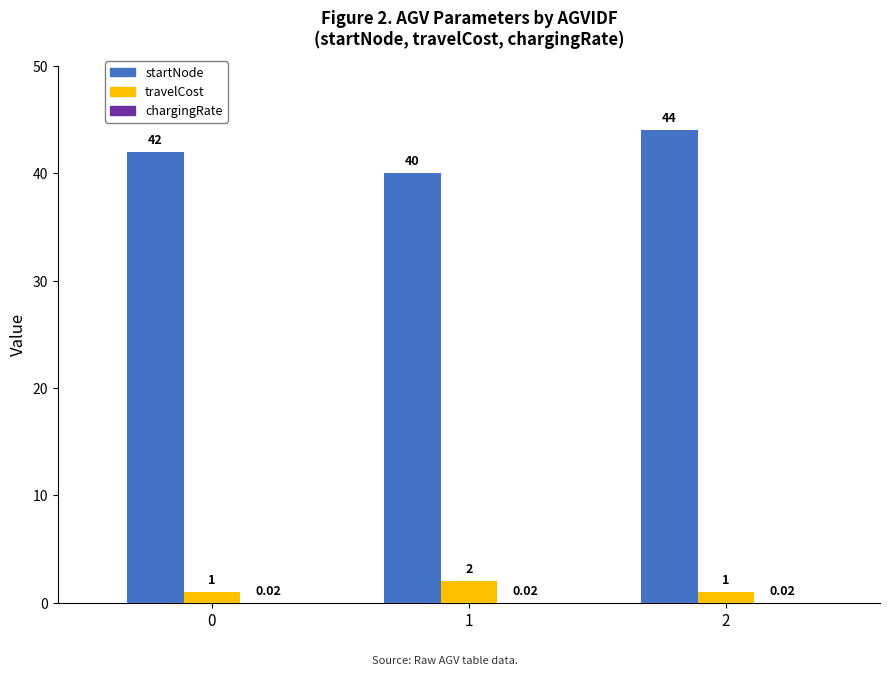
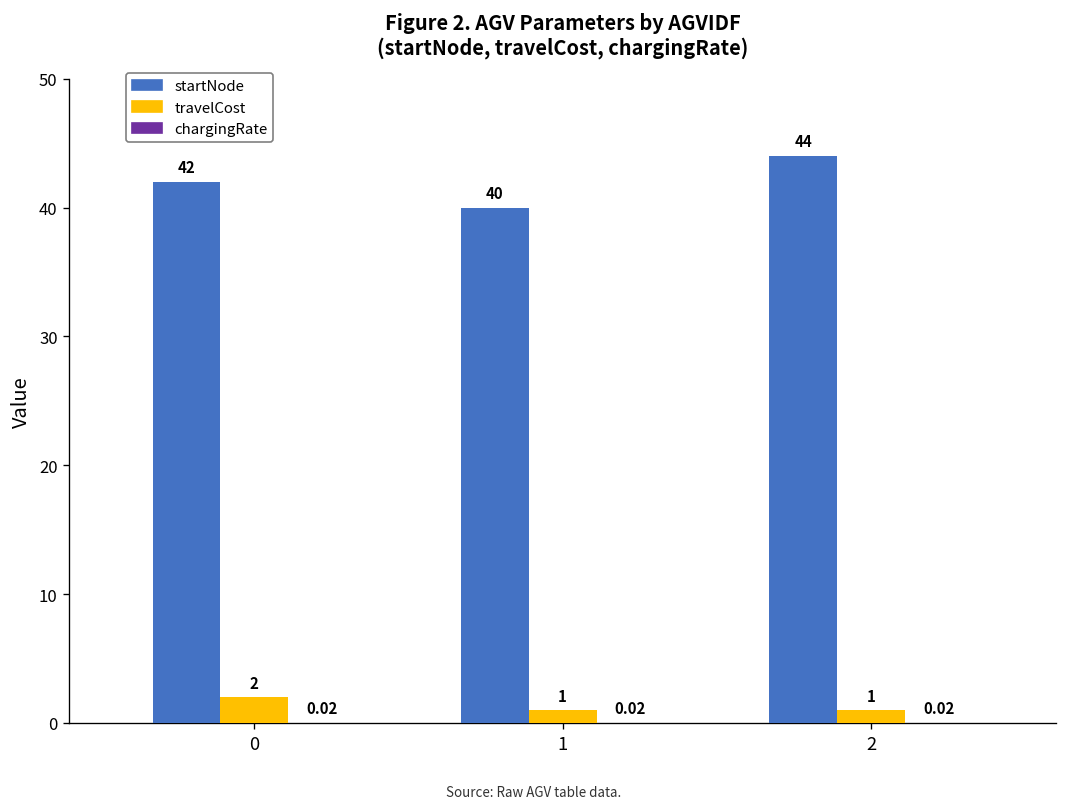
travelCost, 0: 1 -> 2
travelCost, 1: 2 -> 1
